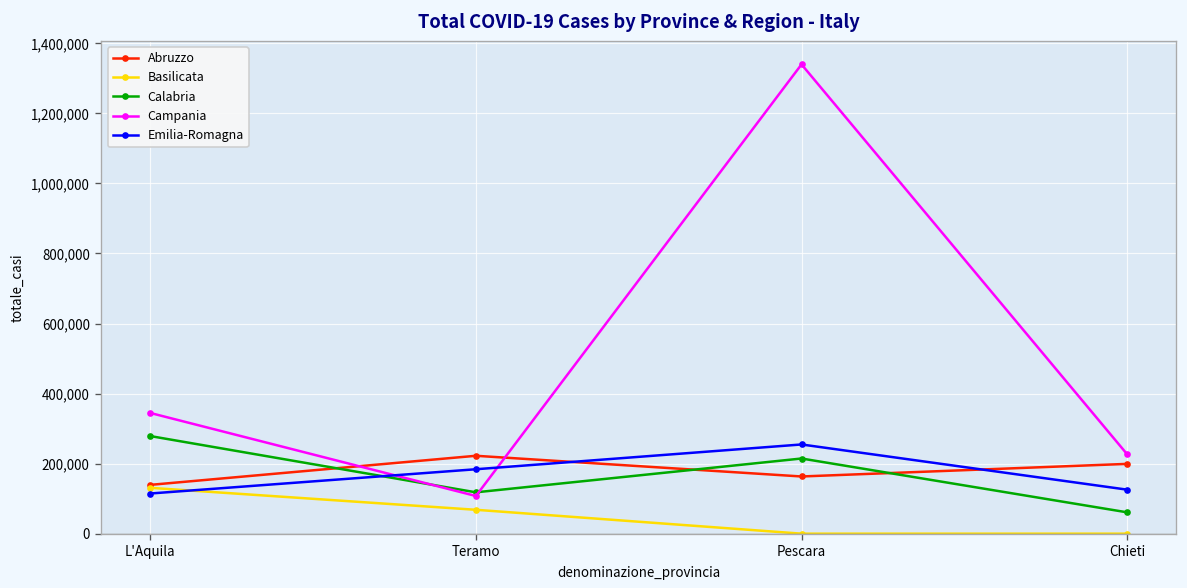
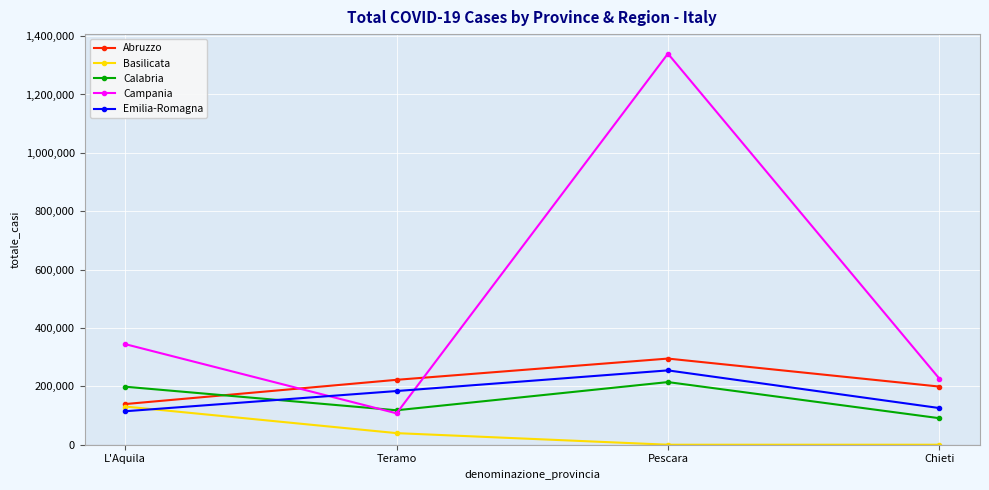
Calabria, L'Aquila: 280,000 -> 200,000
Basilicata, Teramo: 70,000 -> 40,000
Abruzzo, Pescara: 160,000 -> 300,000
Calabria, Chieti: 60,000 -> 90,000
